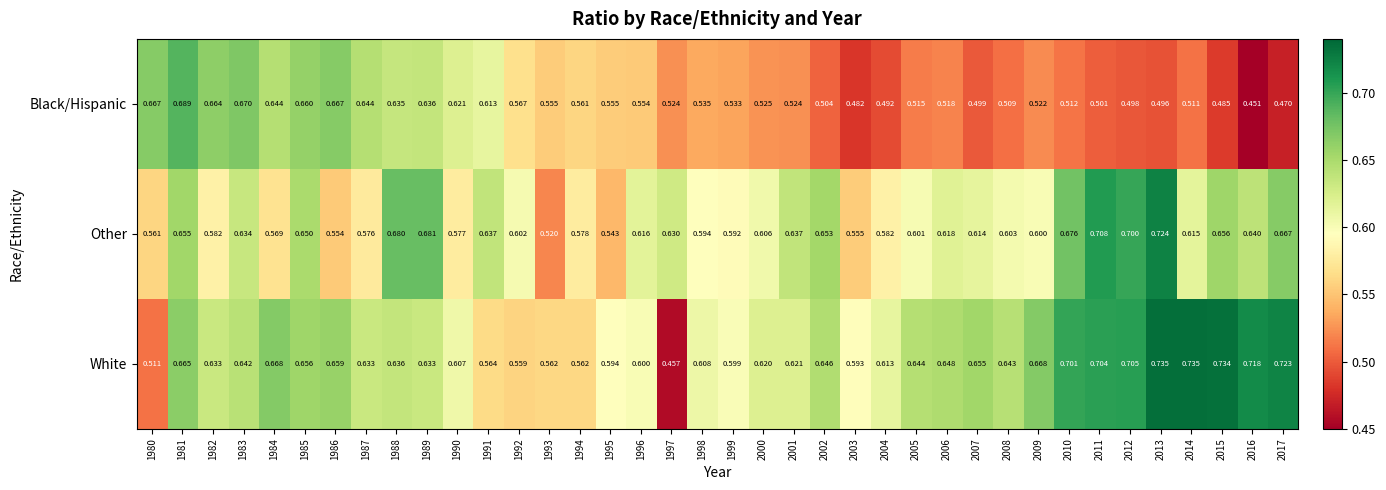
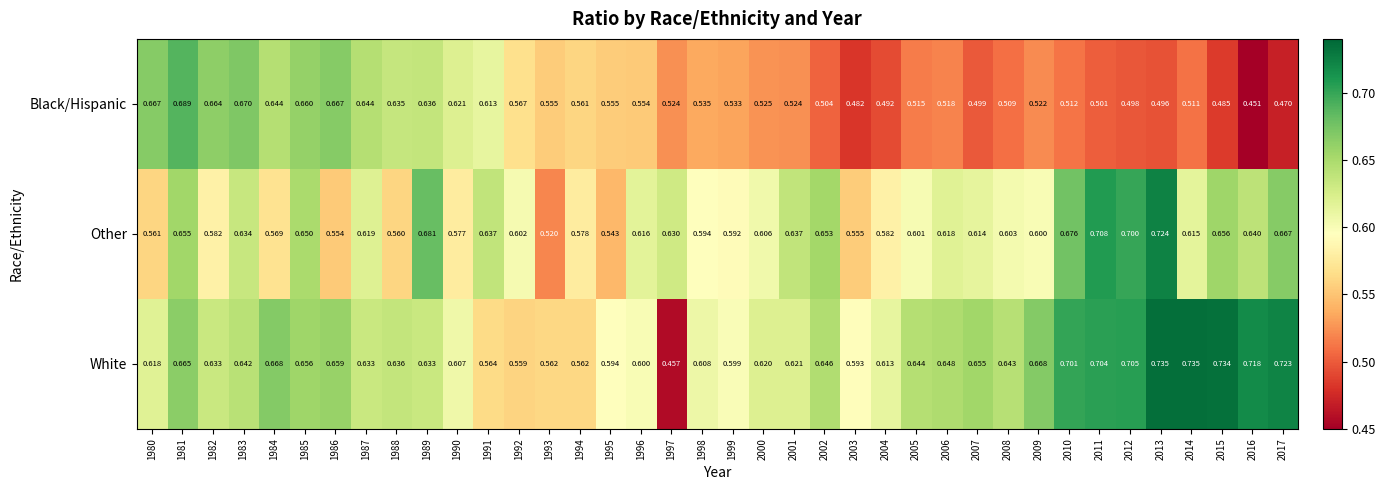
Other, 1987: 0.576 -> 0.619
Other, 1988: 0.680 -> 0.560
White, 1980: 0.511 -> 0.618
